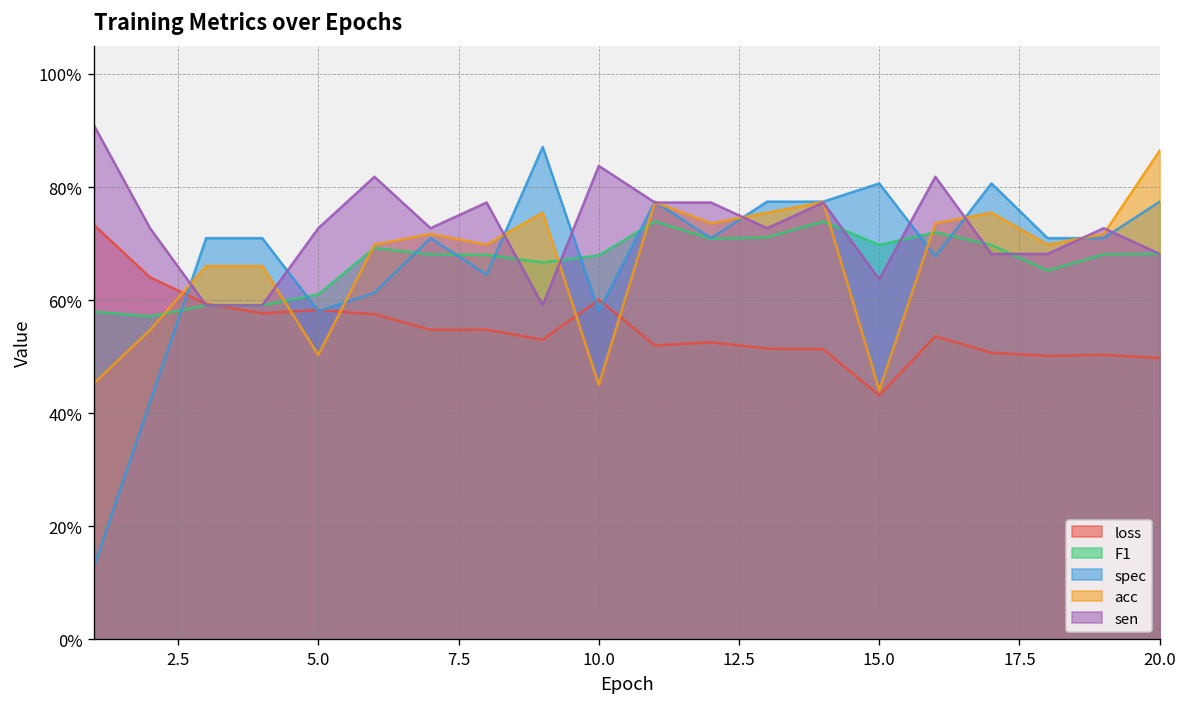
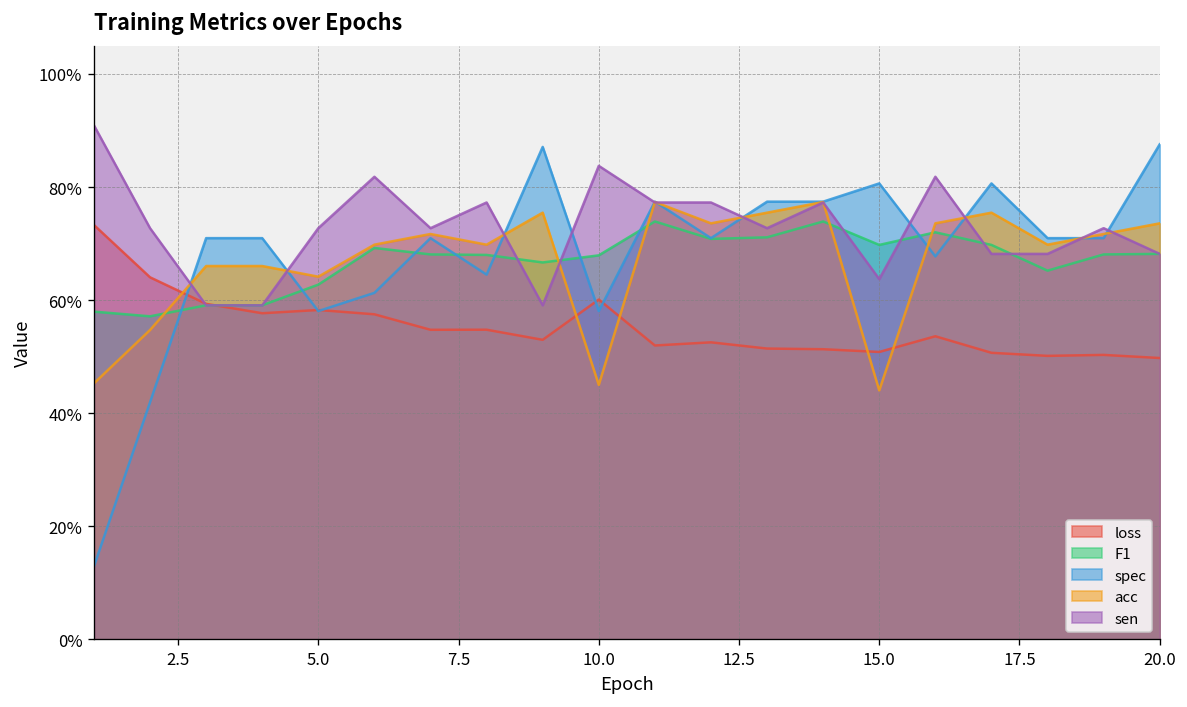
F1, 5.0: 61% -> 63%
acc, 5.0: 50% -> 64%
loss, 15.0: 43% -> 51%
spec, 20.0: 77% -> 88%
acc, 20.0: 86% -> 74%
